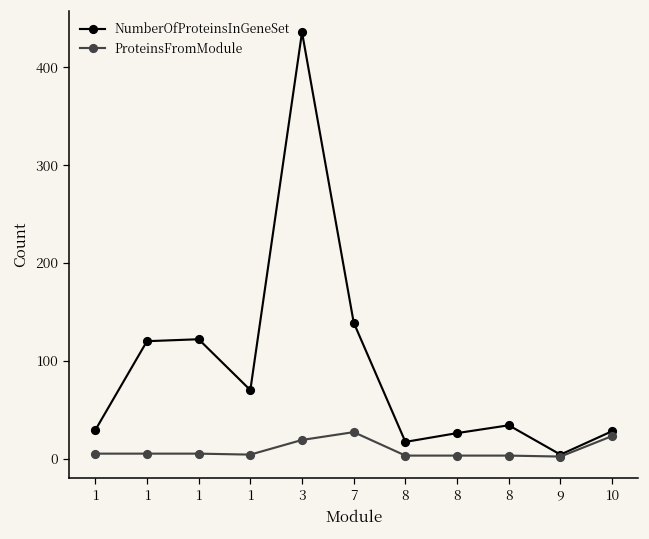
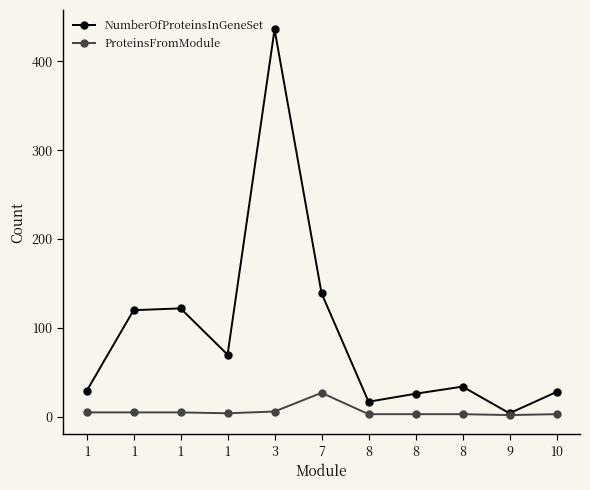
ProteinsFromModule, 3: 20 -> 10
ProteinsFromModule, 10: 20 -> 0
